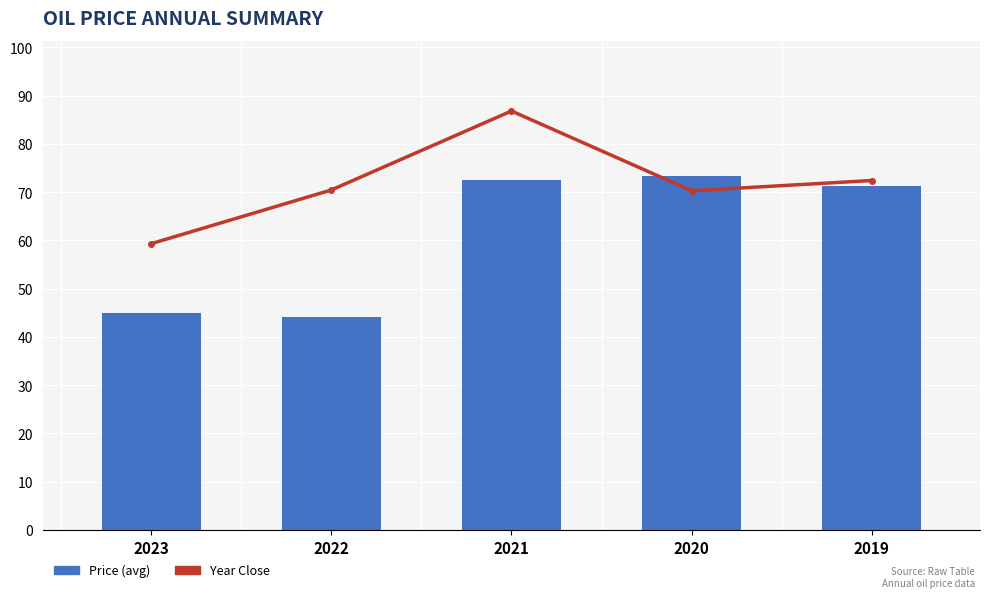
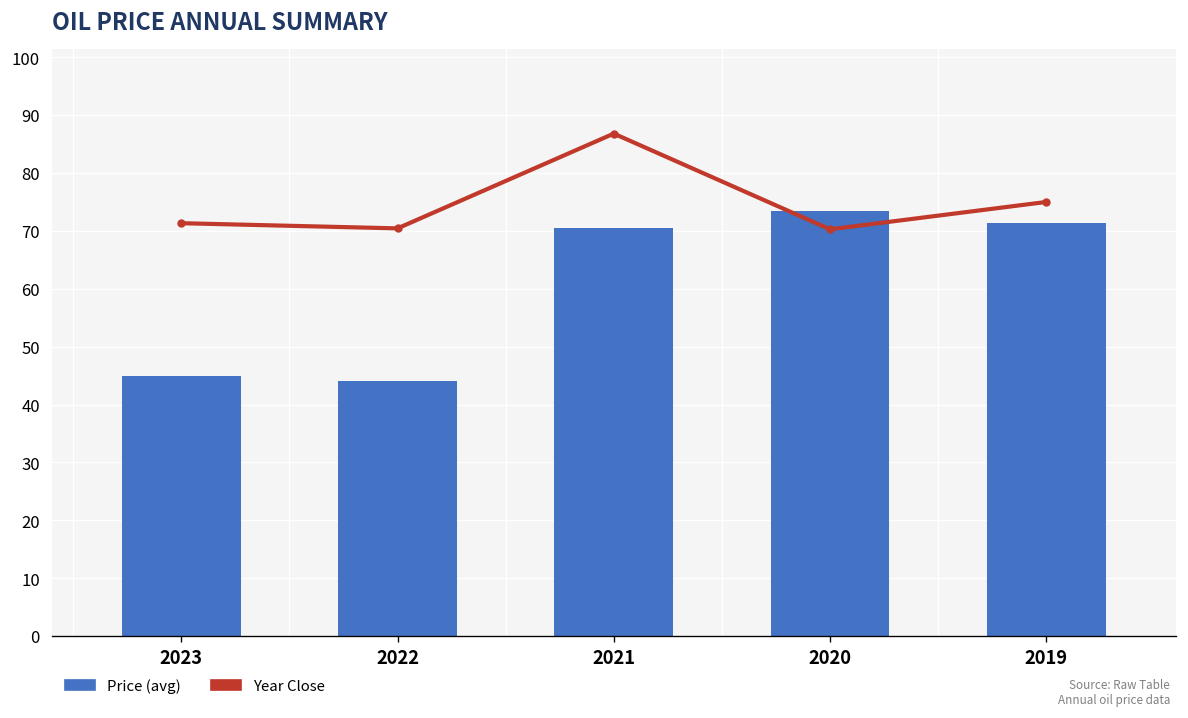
Year Close, 2023: 59 -> 71
Price (avg), 2021: 72 -> 71
Year Close, 2019: 72 -> 75
